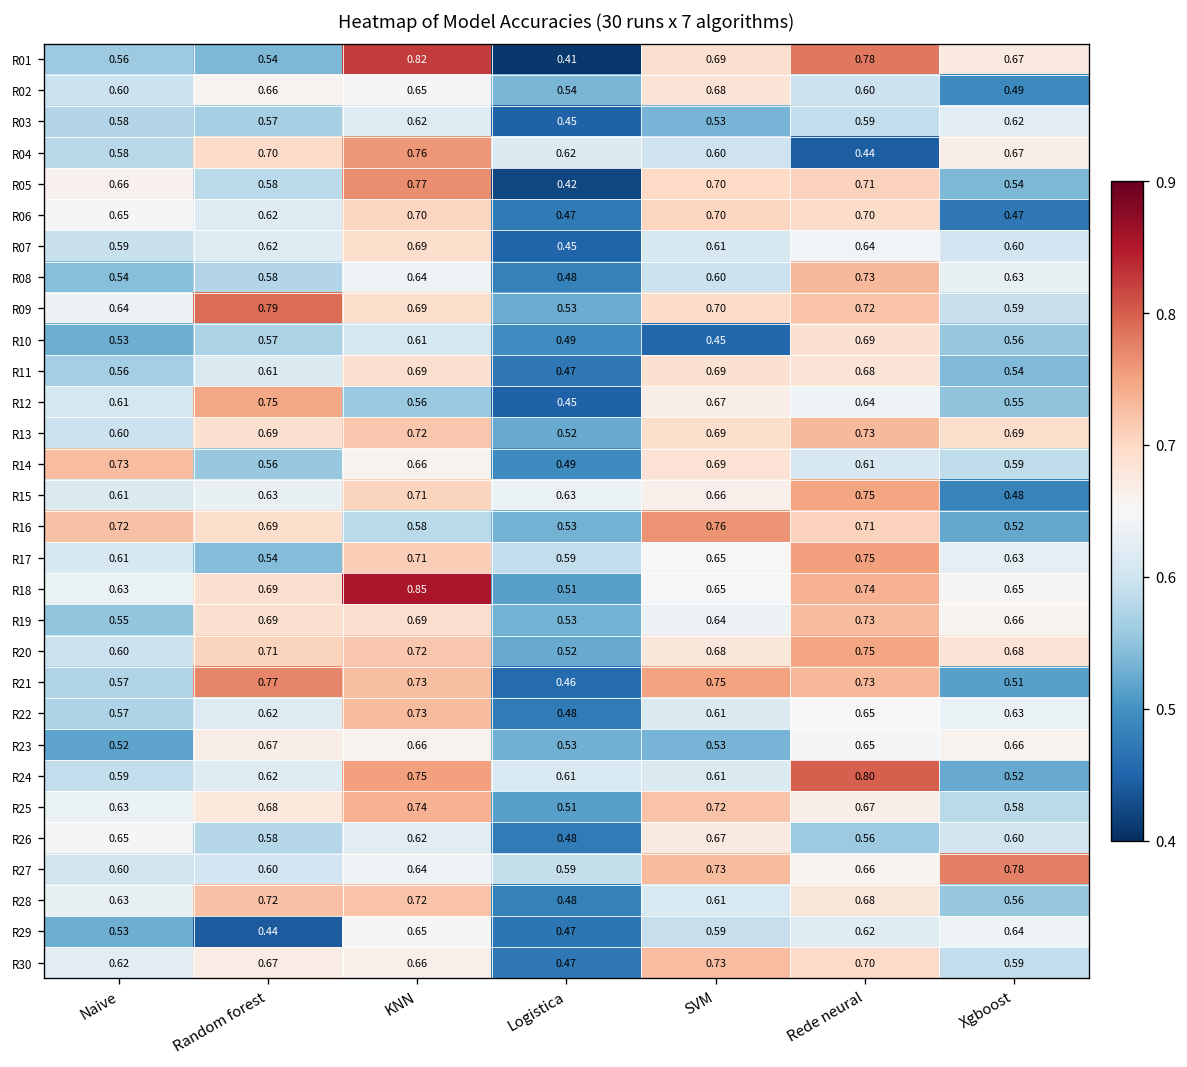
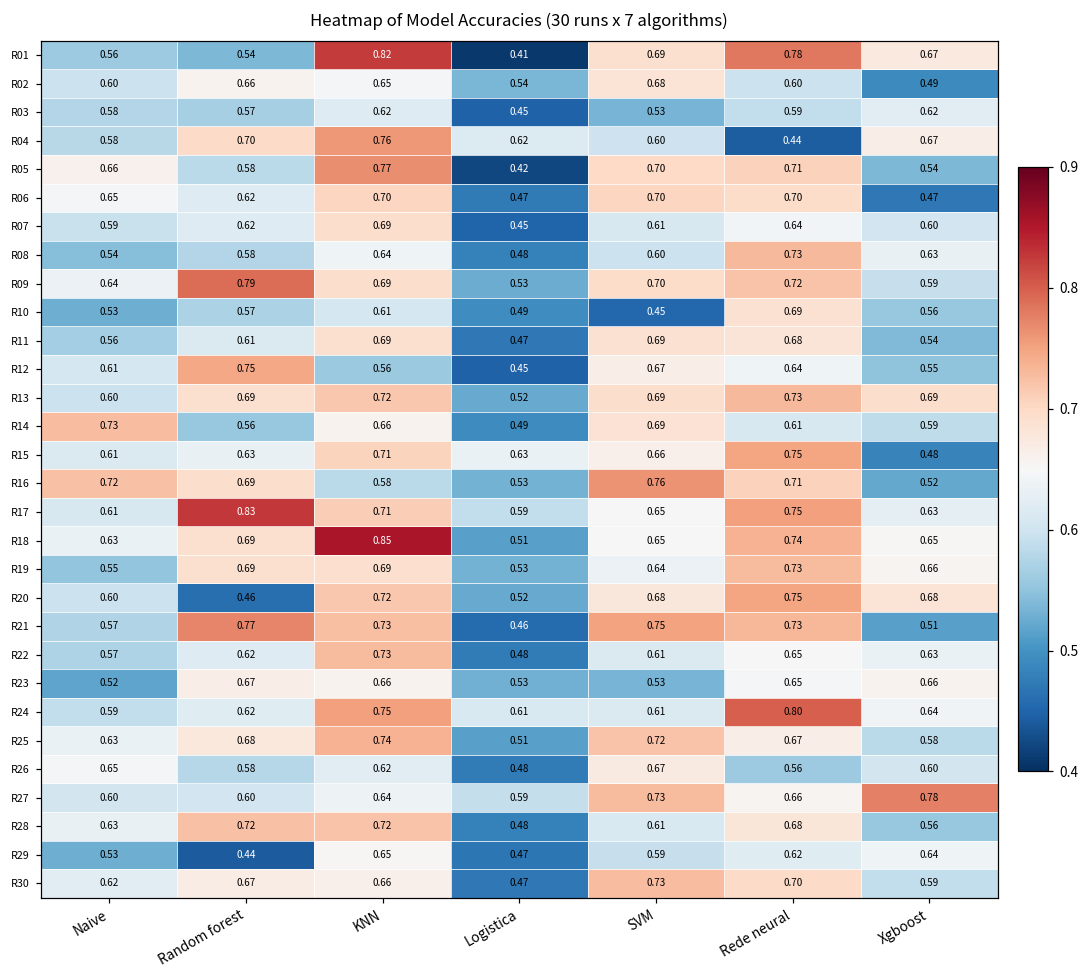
R17, Random forest: 0.54 -> 0.83
R20, Random forest: 0.71 -> 0.46
R24, Xgboost: 0.52 -> 0.64
